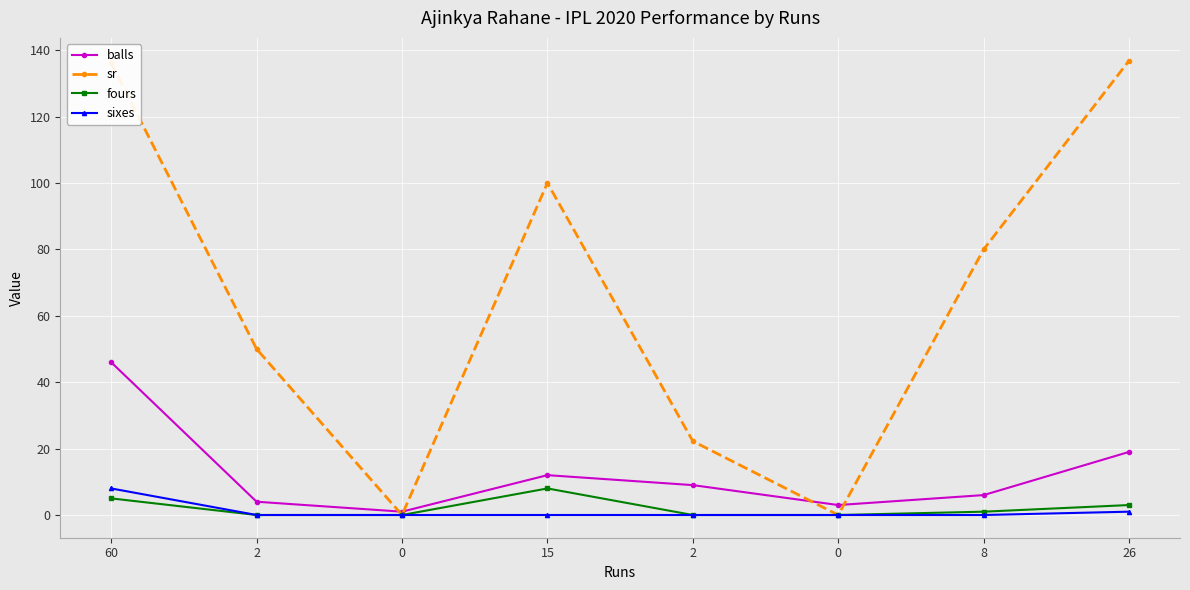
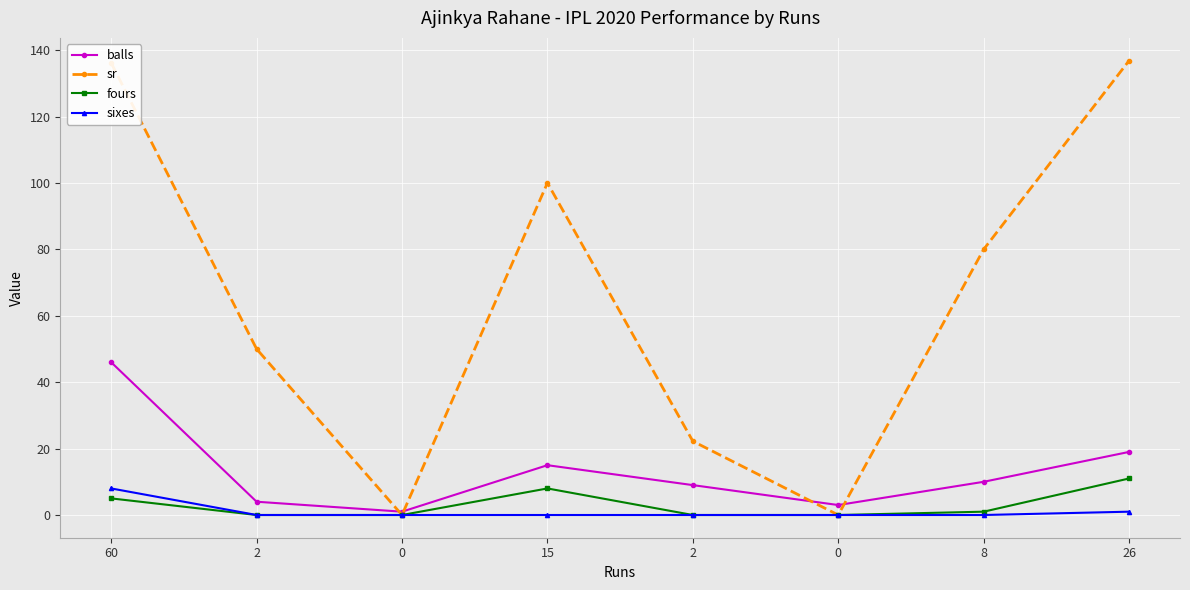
balls, 15: 12 -> 15
balls, 8: 6 -> 10
fours, 26: 3 -> 11
